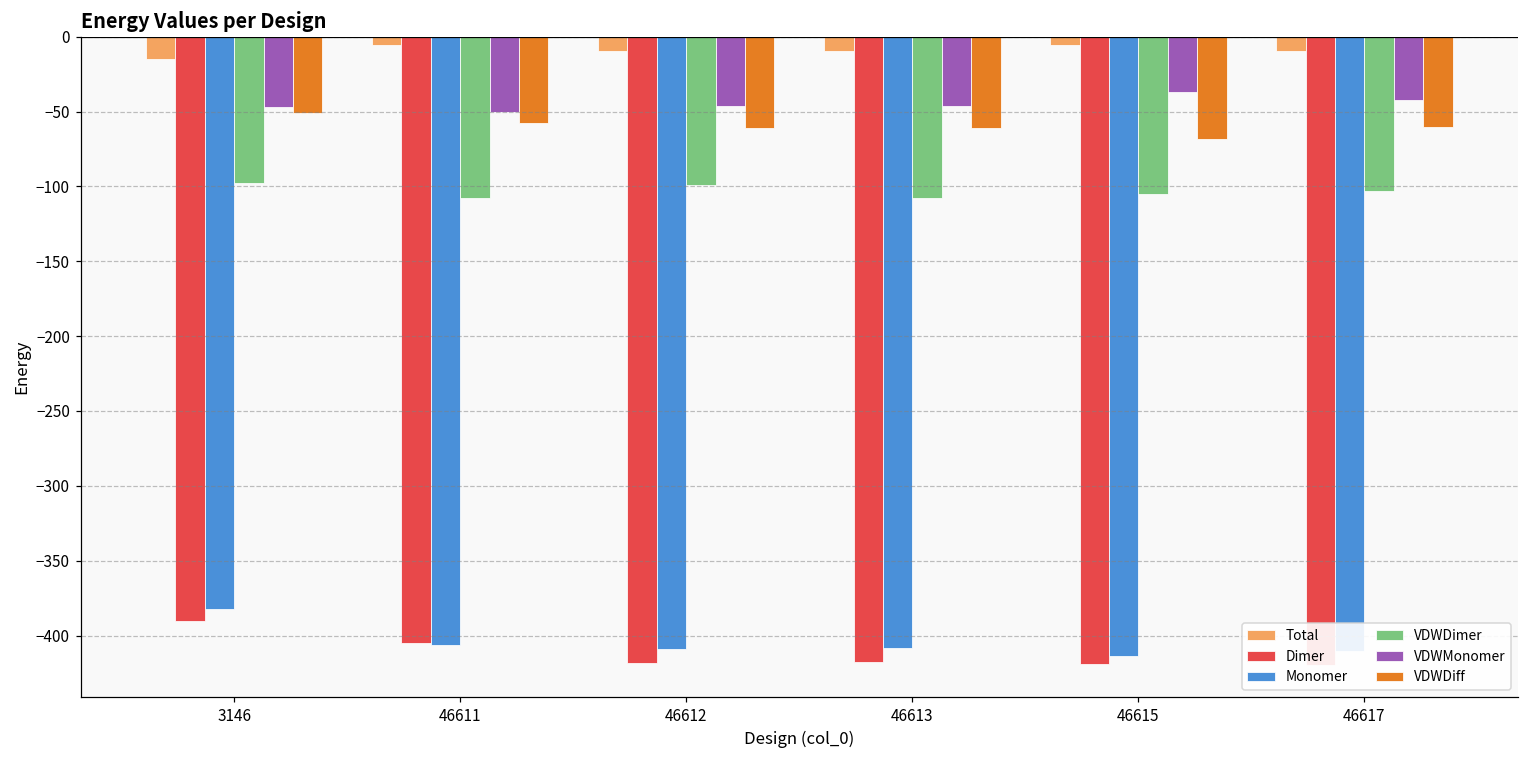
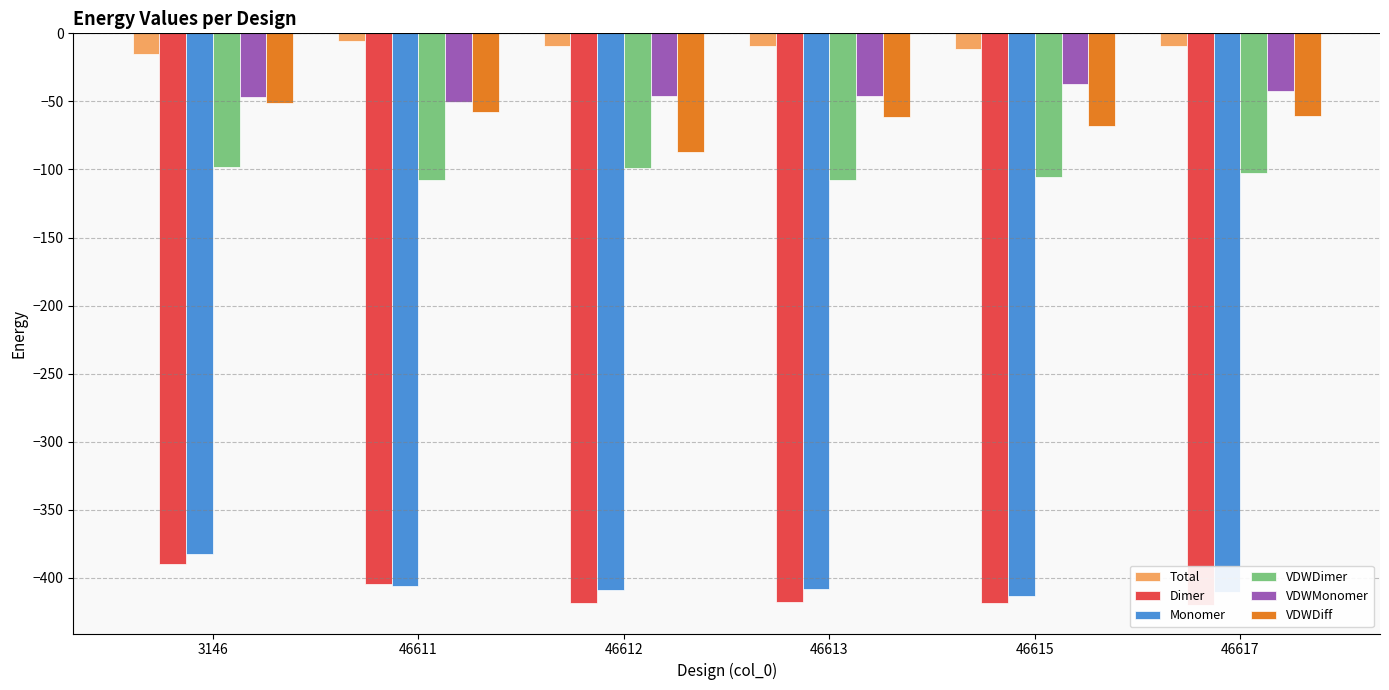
VDWDiff, 46612: -61 -> -88
Total, 46615: -5 -> -12
